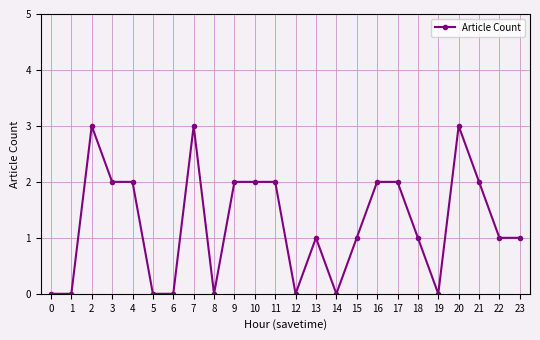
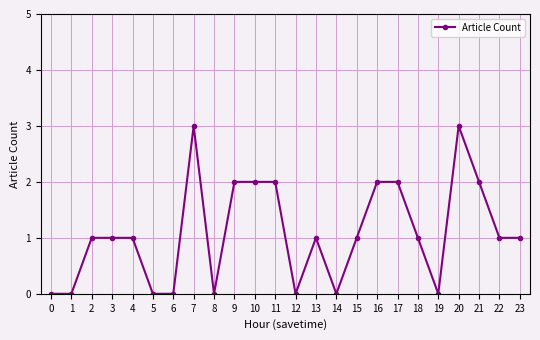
2: 3 -> 1
3: 2 -> 1
4: 2 -> 1
